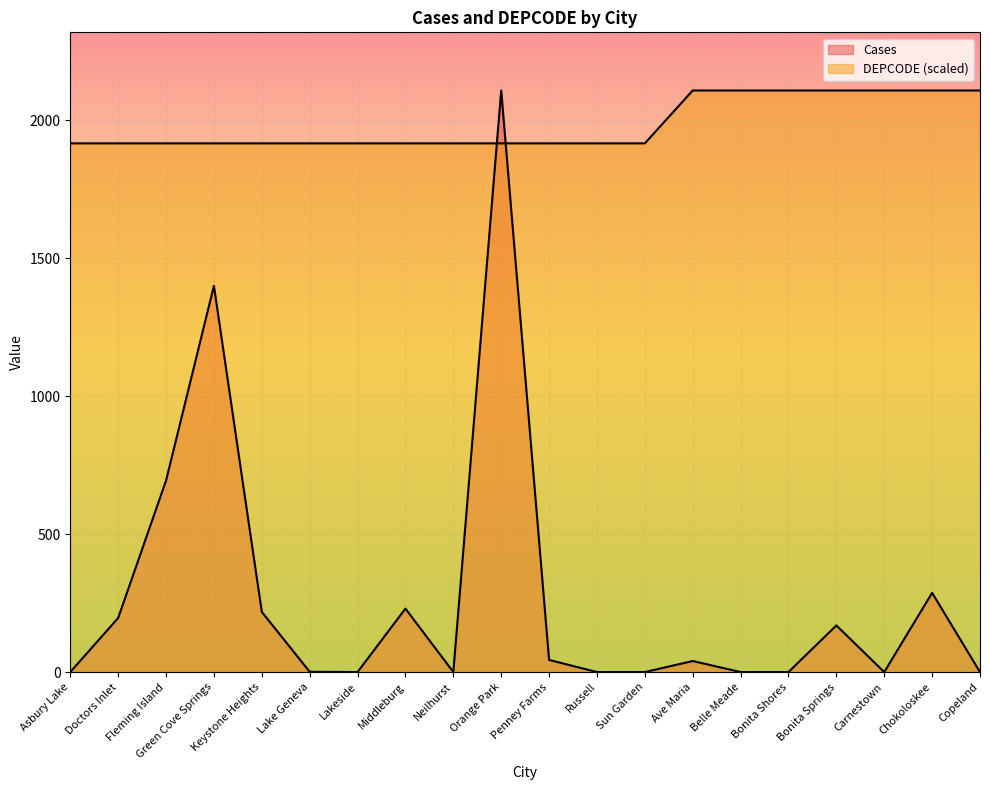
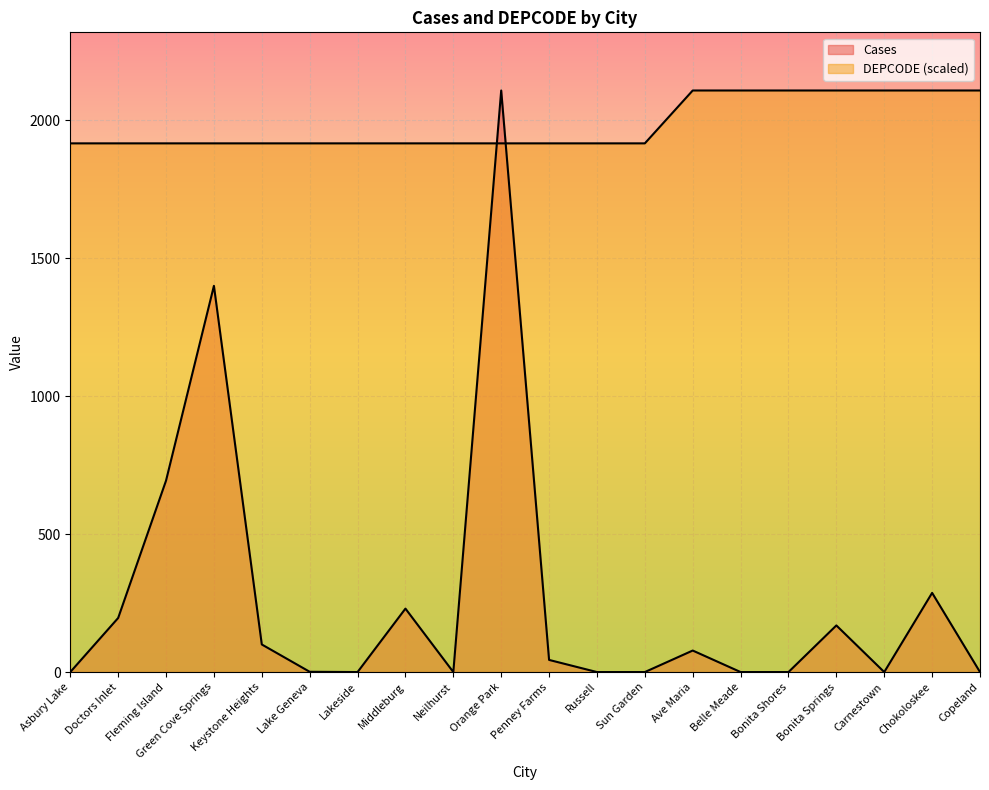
Cases, Keystone Heights: 220 -> 100
Cases, Ave Maria: 40 -> 80
